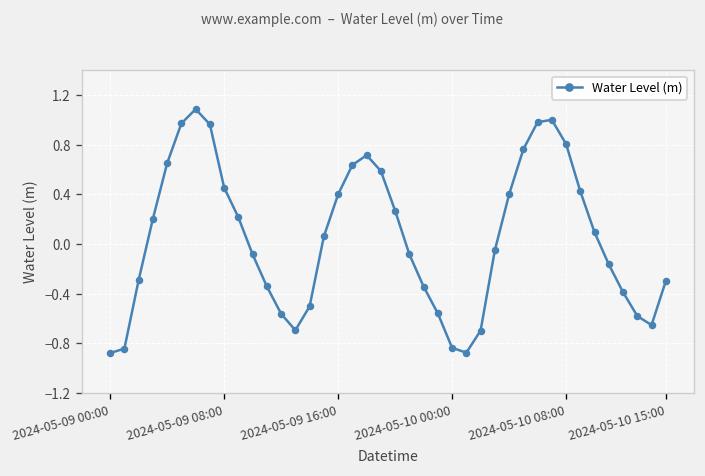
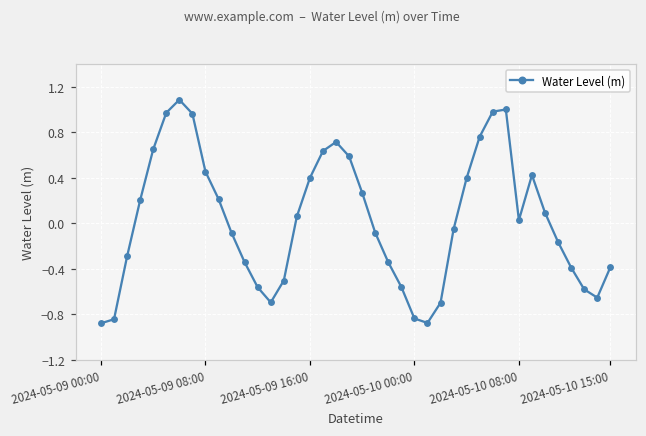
2024-05-10 08:00: 0.81 -> 0.03
2024-05-10 15:00: -0.30 -> -0.39
